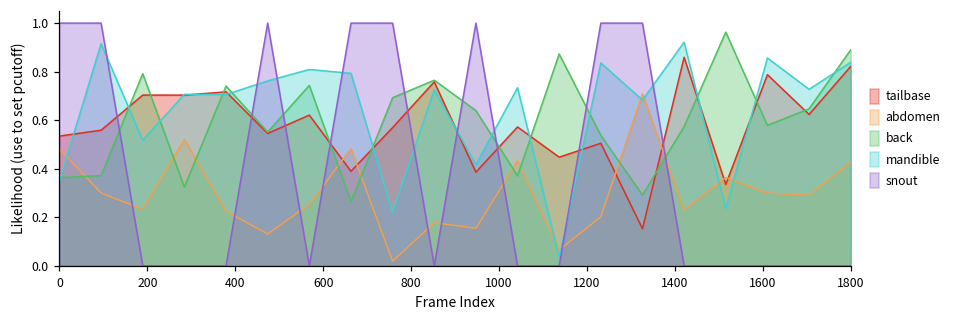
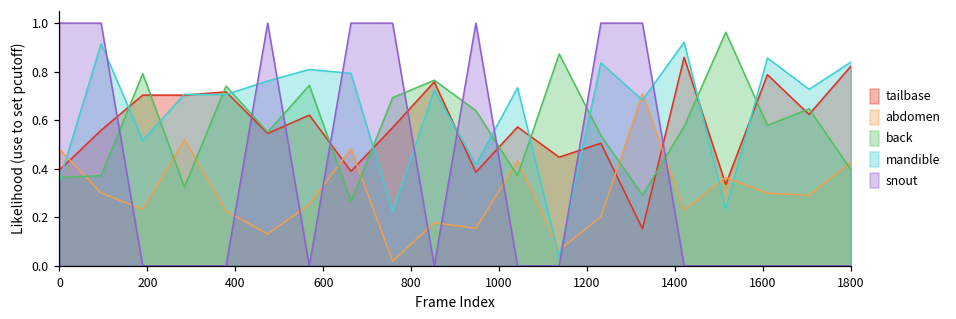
tailbase, 0: 0.53 -> 0.39
back, 1800: 0.89 -> 0.40
